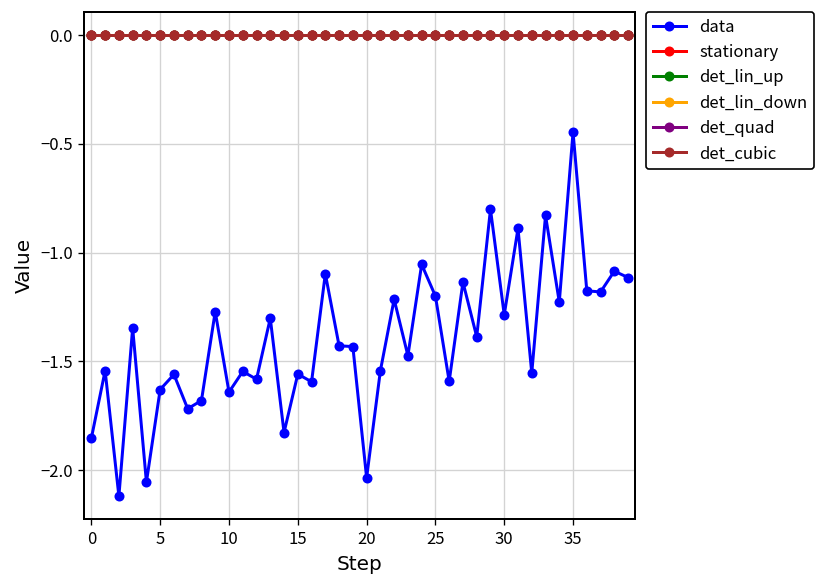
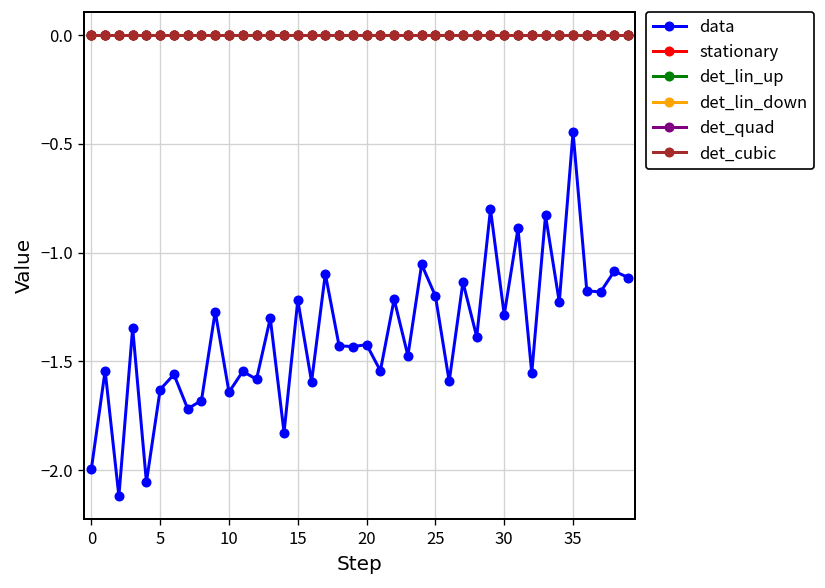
data, 0: -1.85 -> -1.99
data, 15: -1.56 -> -1.22
data, 20: -2.03 -> -1.42
